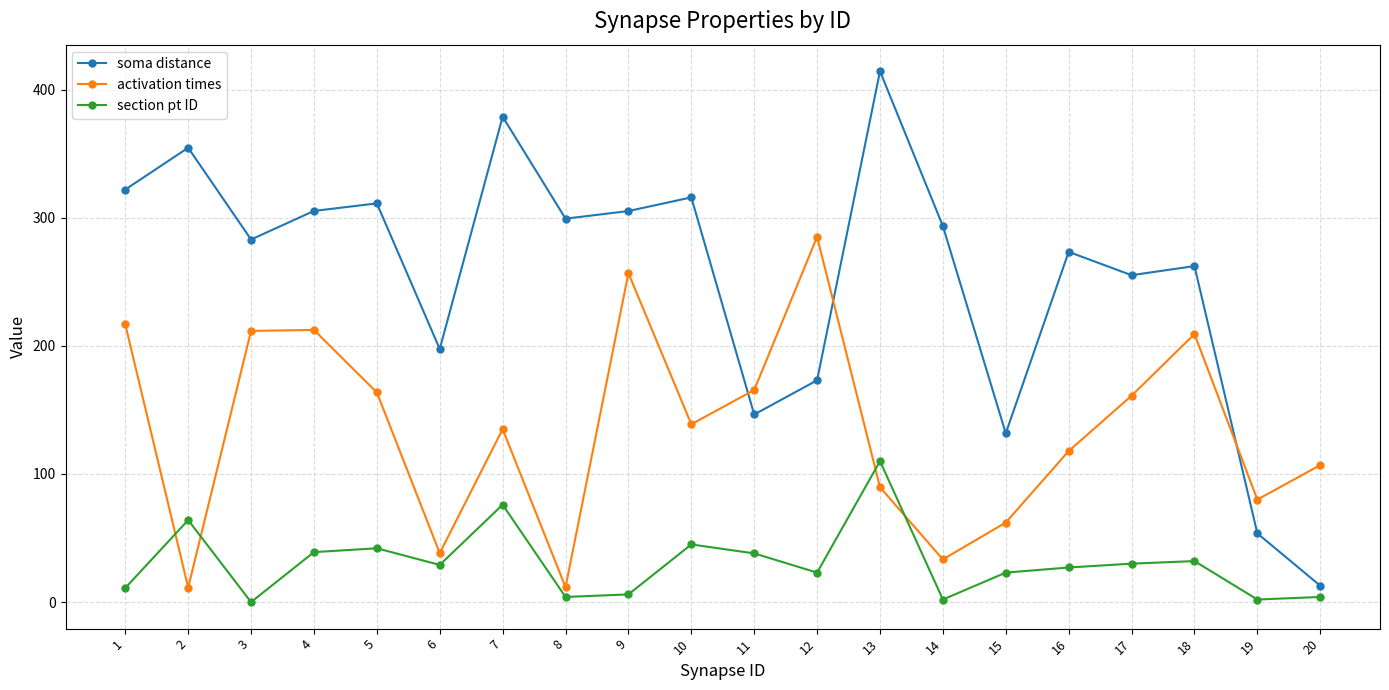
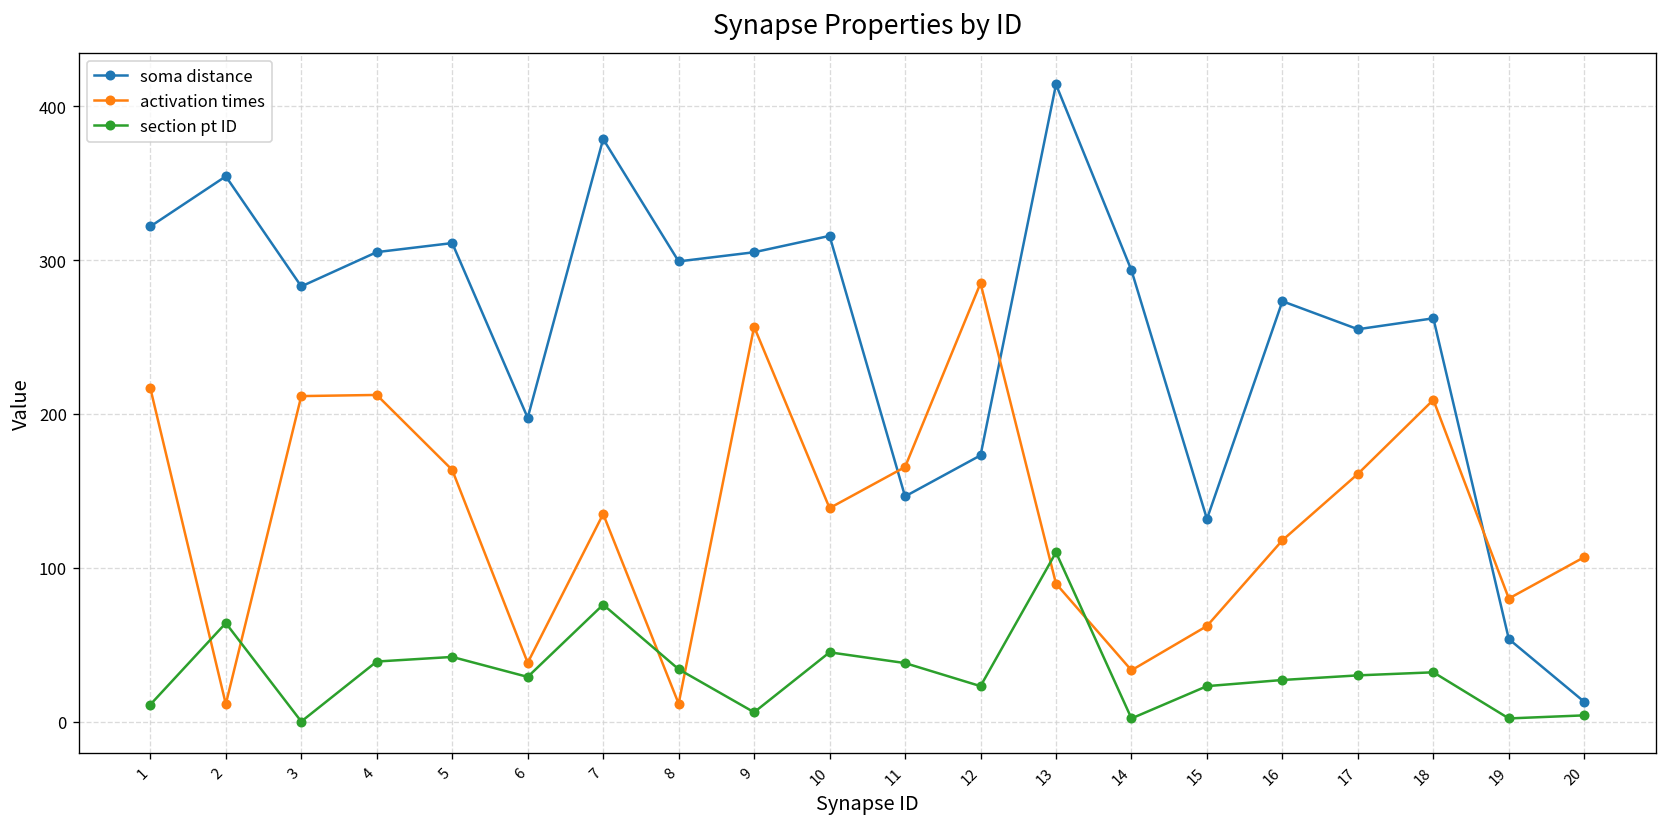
section pt ID, 8: 4 -> 34
